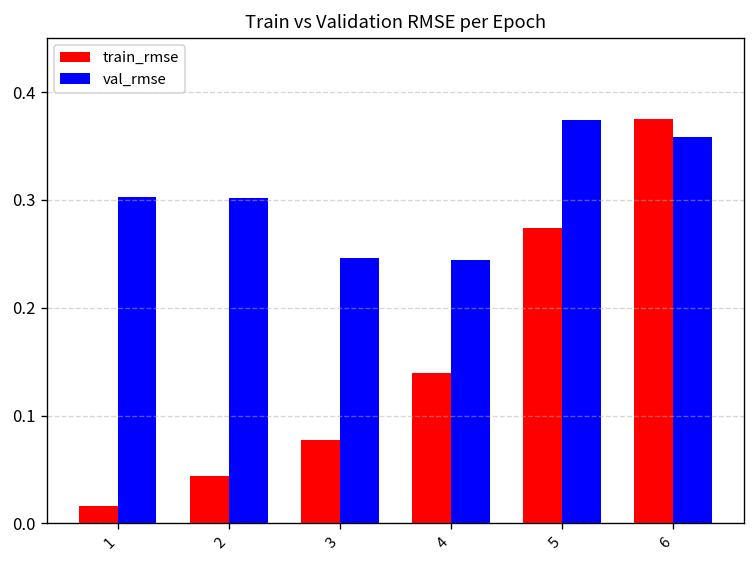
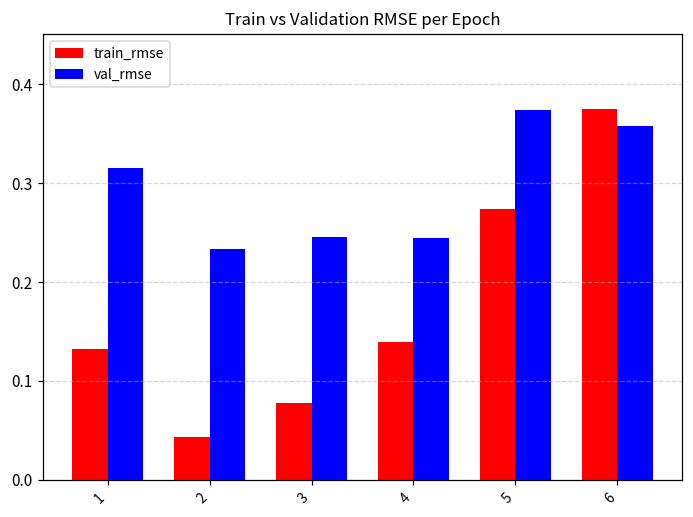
train_rmse, 1: 0.02 -> 0.13
val_rmse, 1: 0.30 -> 0.32
val_rmse, 2: 0.30 -> 0.23
